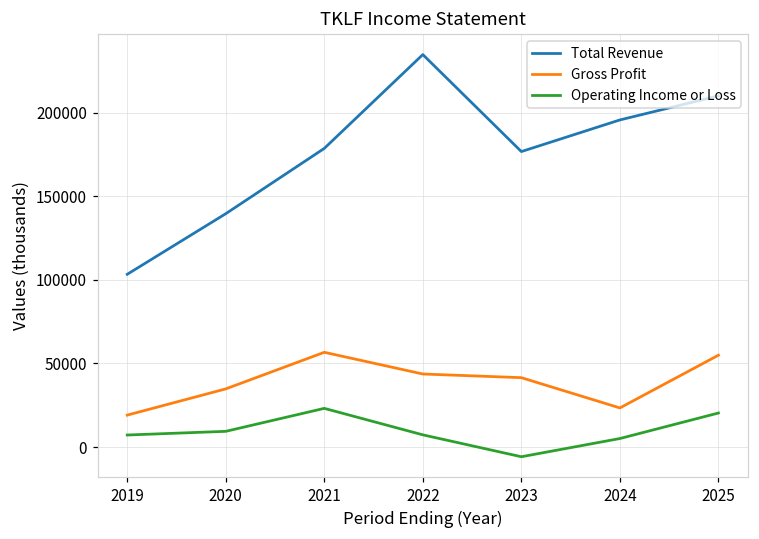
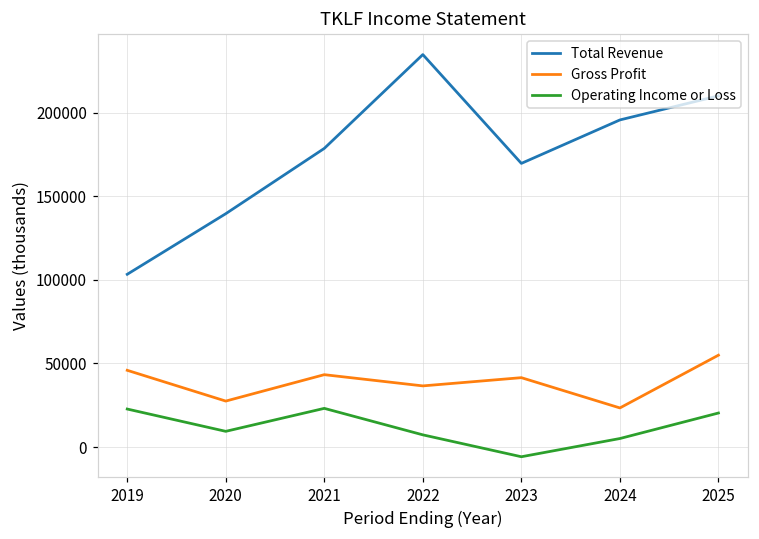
Gross Profit, 2019: 19000 -> 46000
Operating Income or Loss, 2019: 7000 -> 23000
Gross Profit, 2020: 35000 -> 28000
Gross Profit, 2021: 57000 -> 43000
Gross Profit, 2022: 44000 -> 37000
Total Revenue, 2023: 177000 -> 170000
